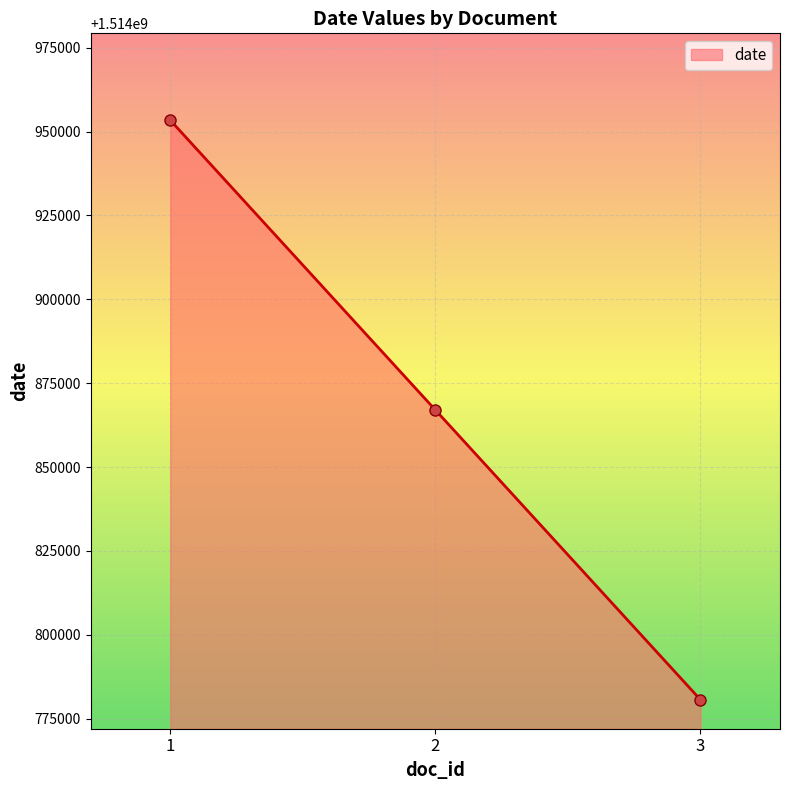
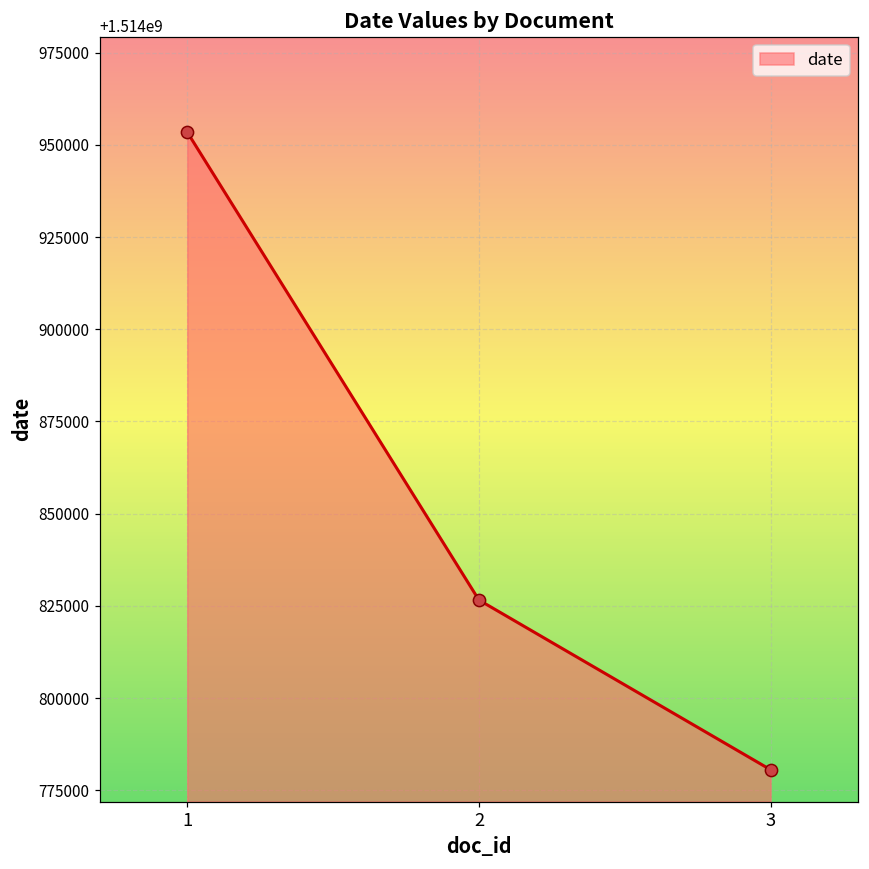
2: 1514867000 -> 1514827000
